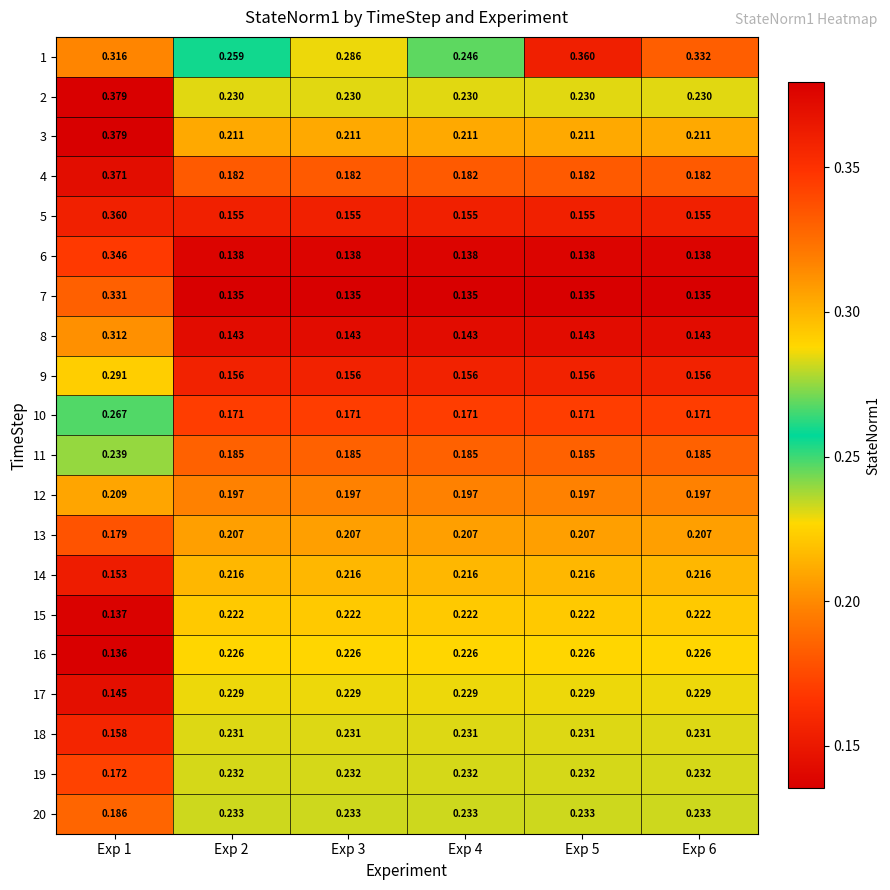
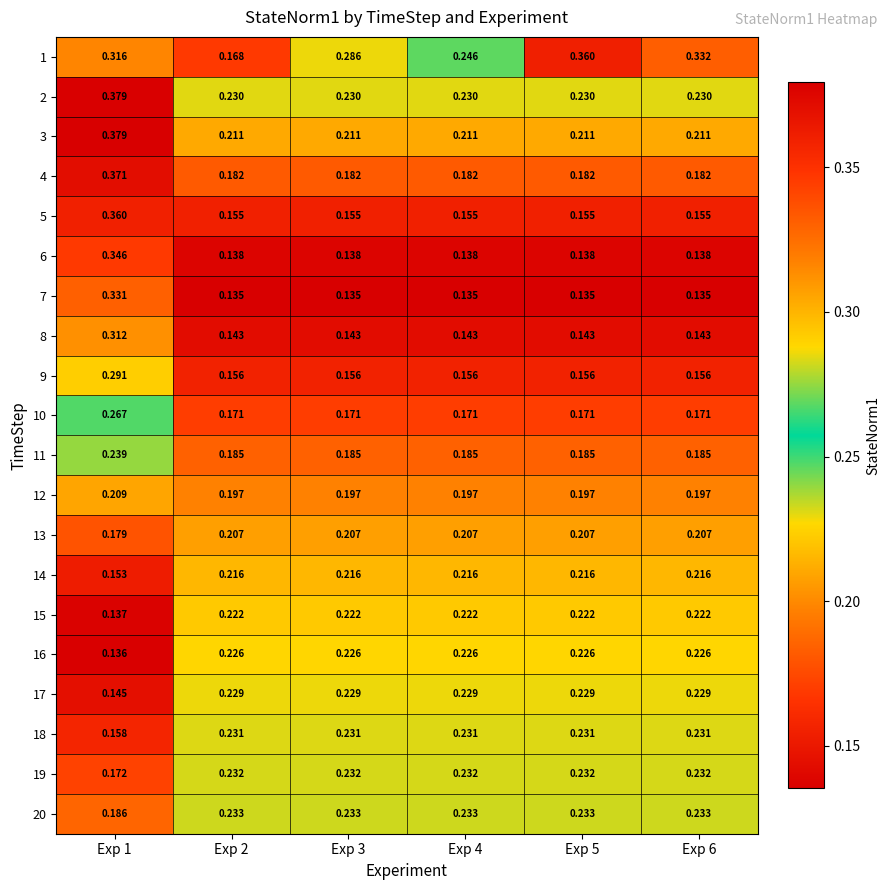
1, Exp 2: 0.259 -> 0.168
